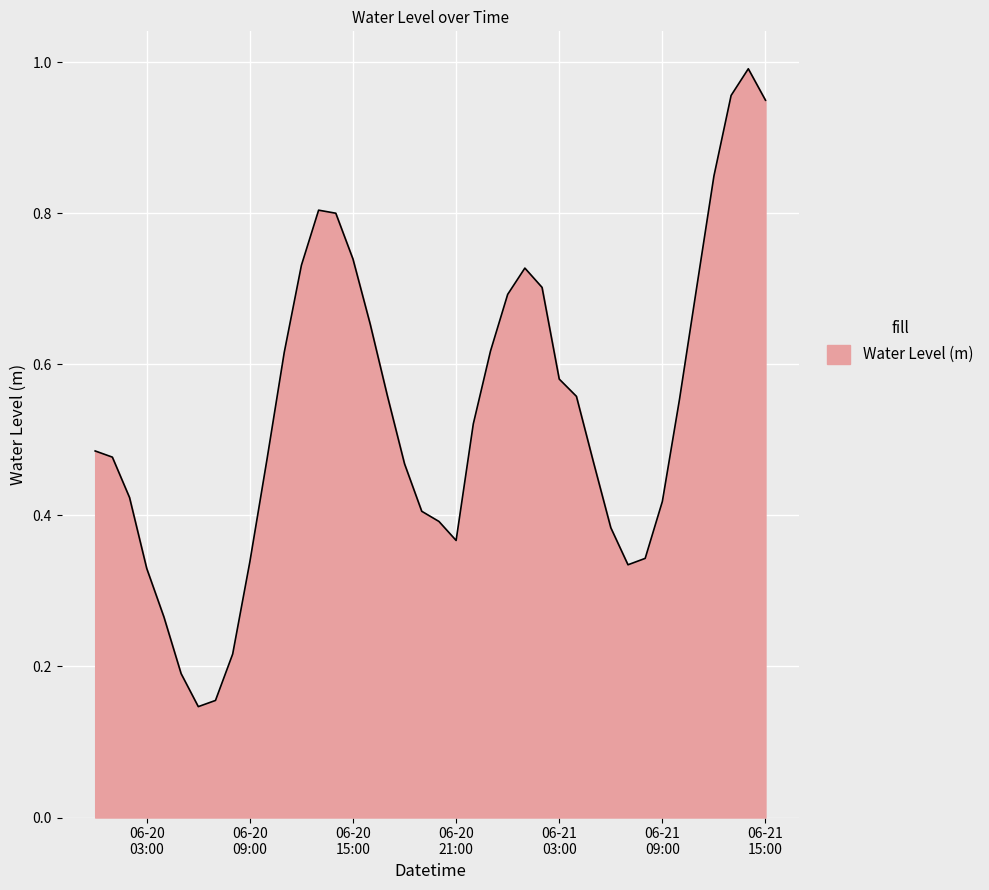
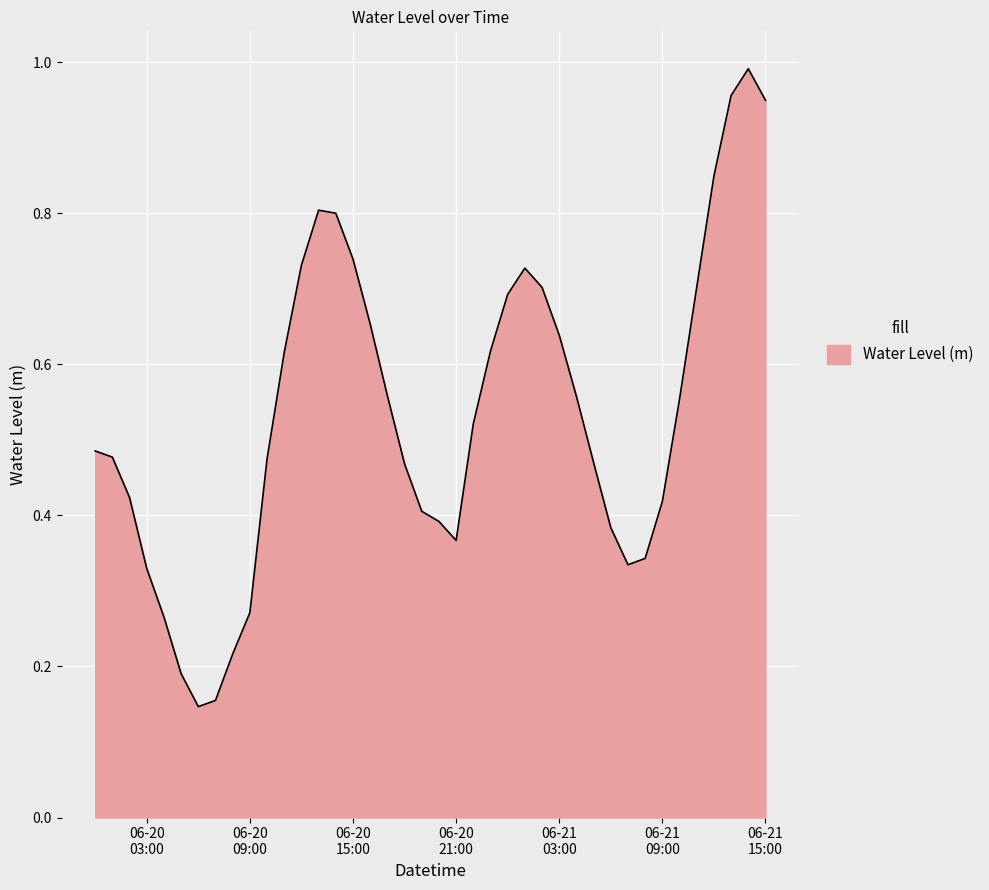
06-20 09:00: 0.34 -> 0.27
06-21 03:00: 0.58 -> 0.64
